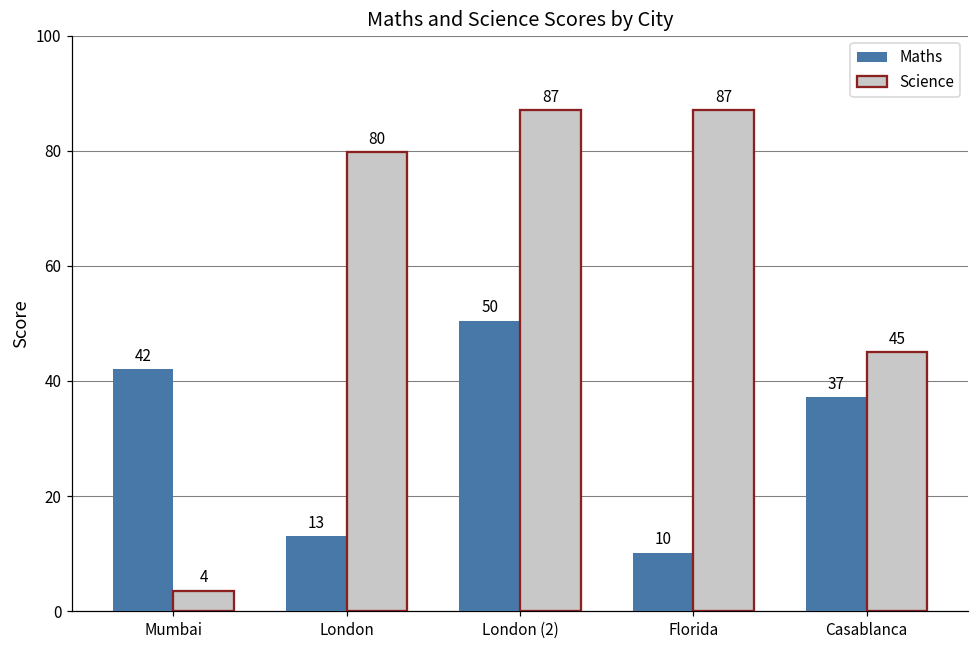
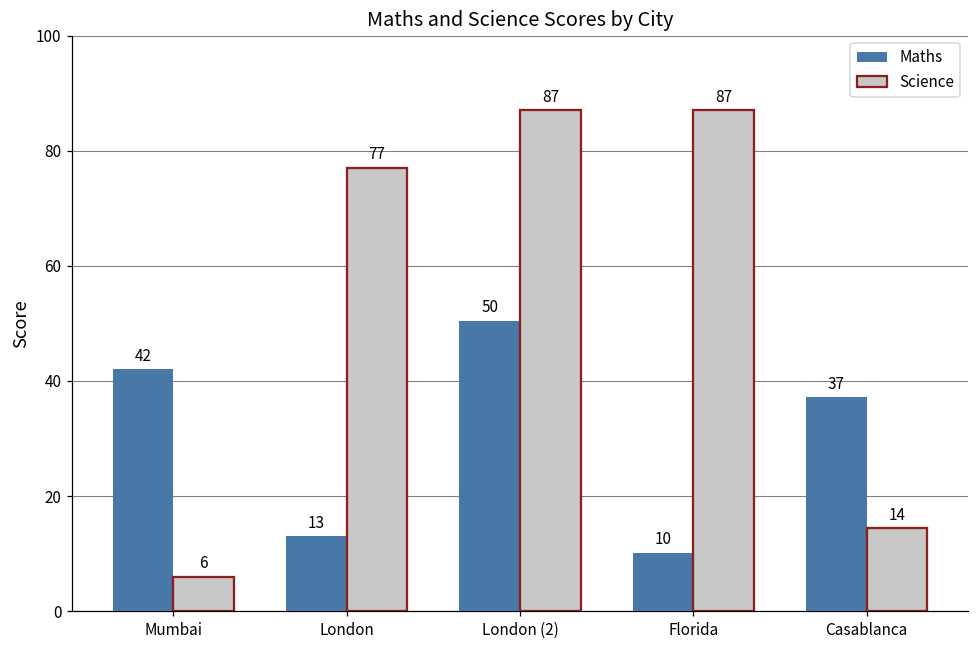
Science, Mumbai: 4 -> 6
Science, London: 80 -> 77
Science, Casablanca: 45 -> 14
